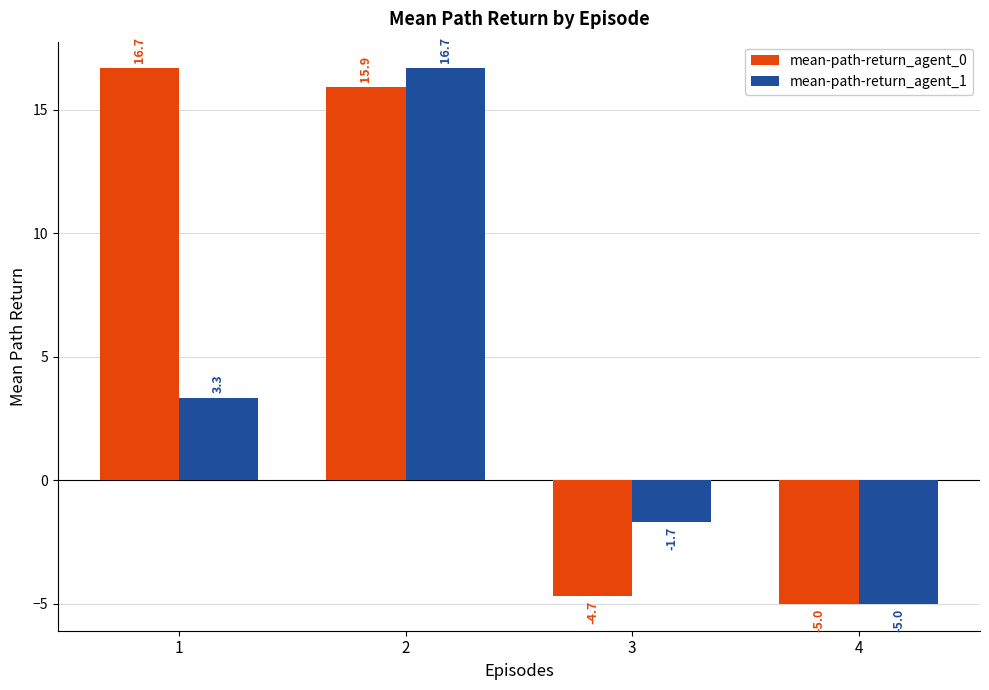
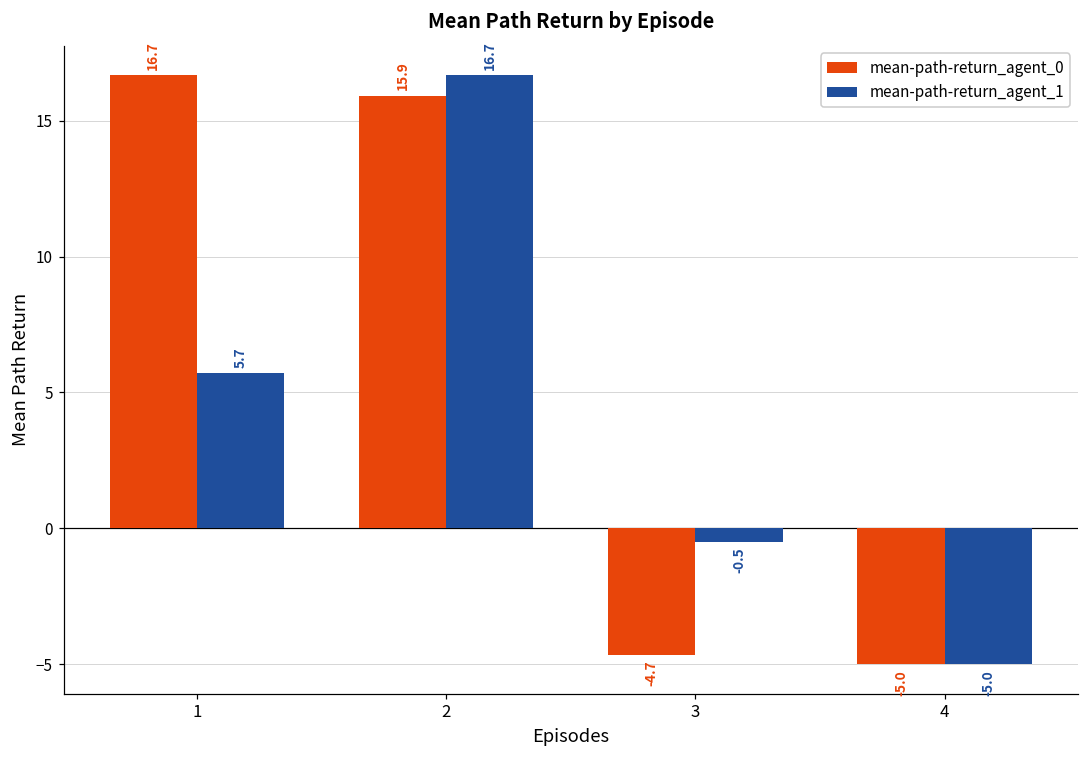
mean-path-return_agent_1, 1: 3.3 -> 5.7
mean-path-return_agent_1, 3: -1.7 -> -0.5
